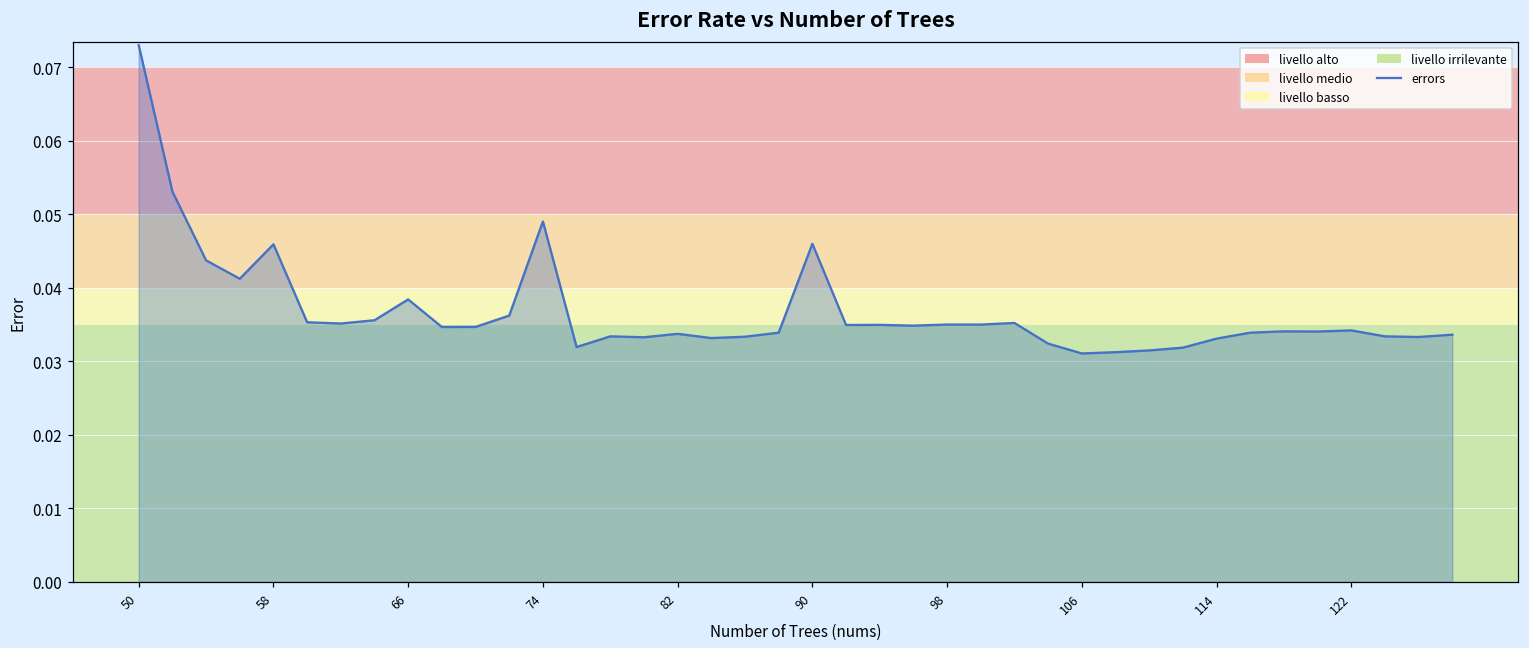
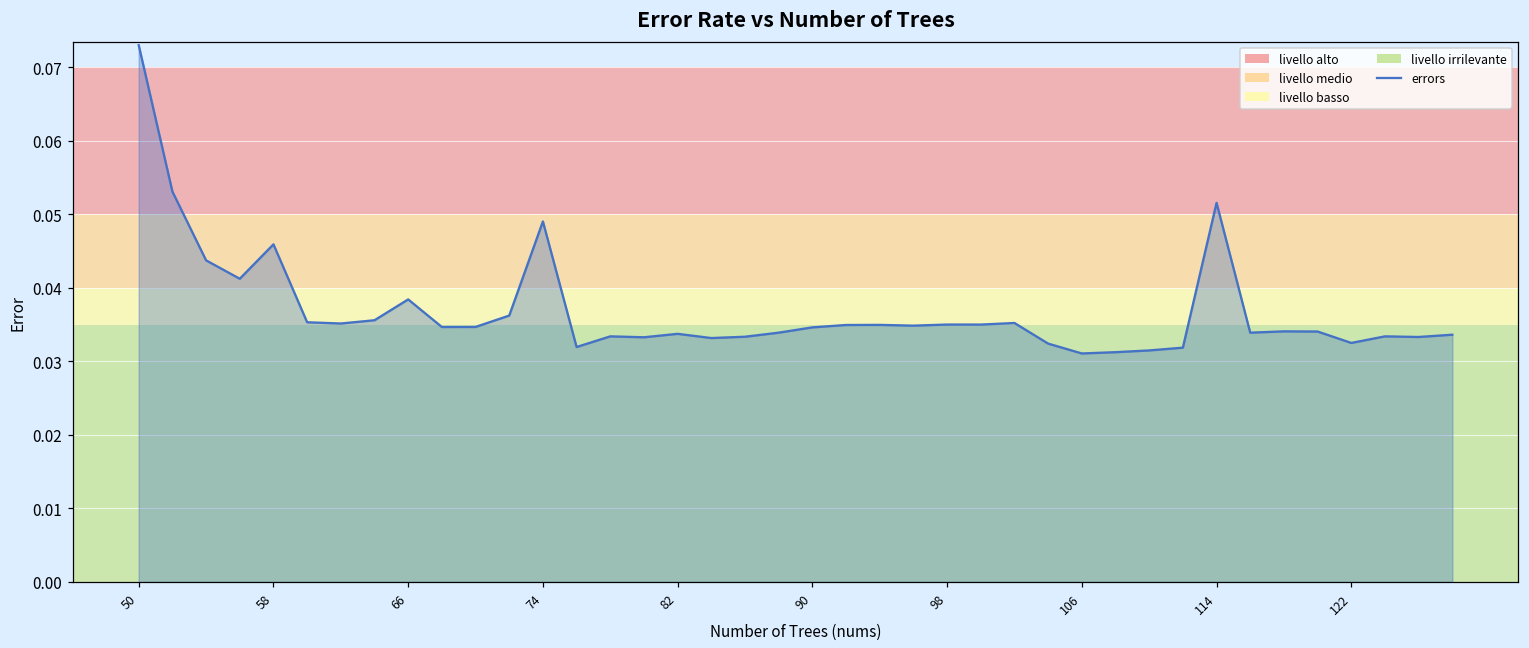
90: 0.046 -> 0.035
114: 0.033 -> 0.052
122: 0.034 -> 0.033
